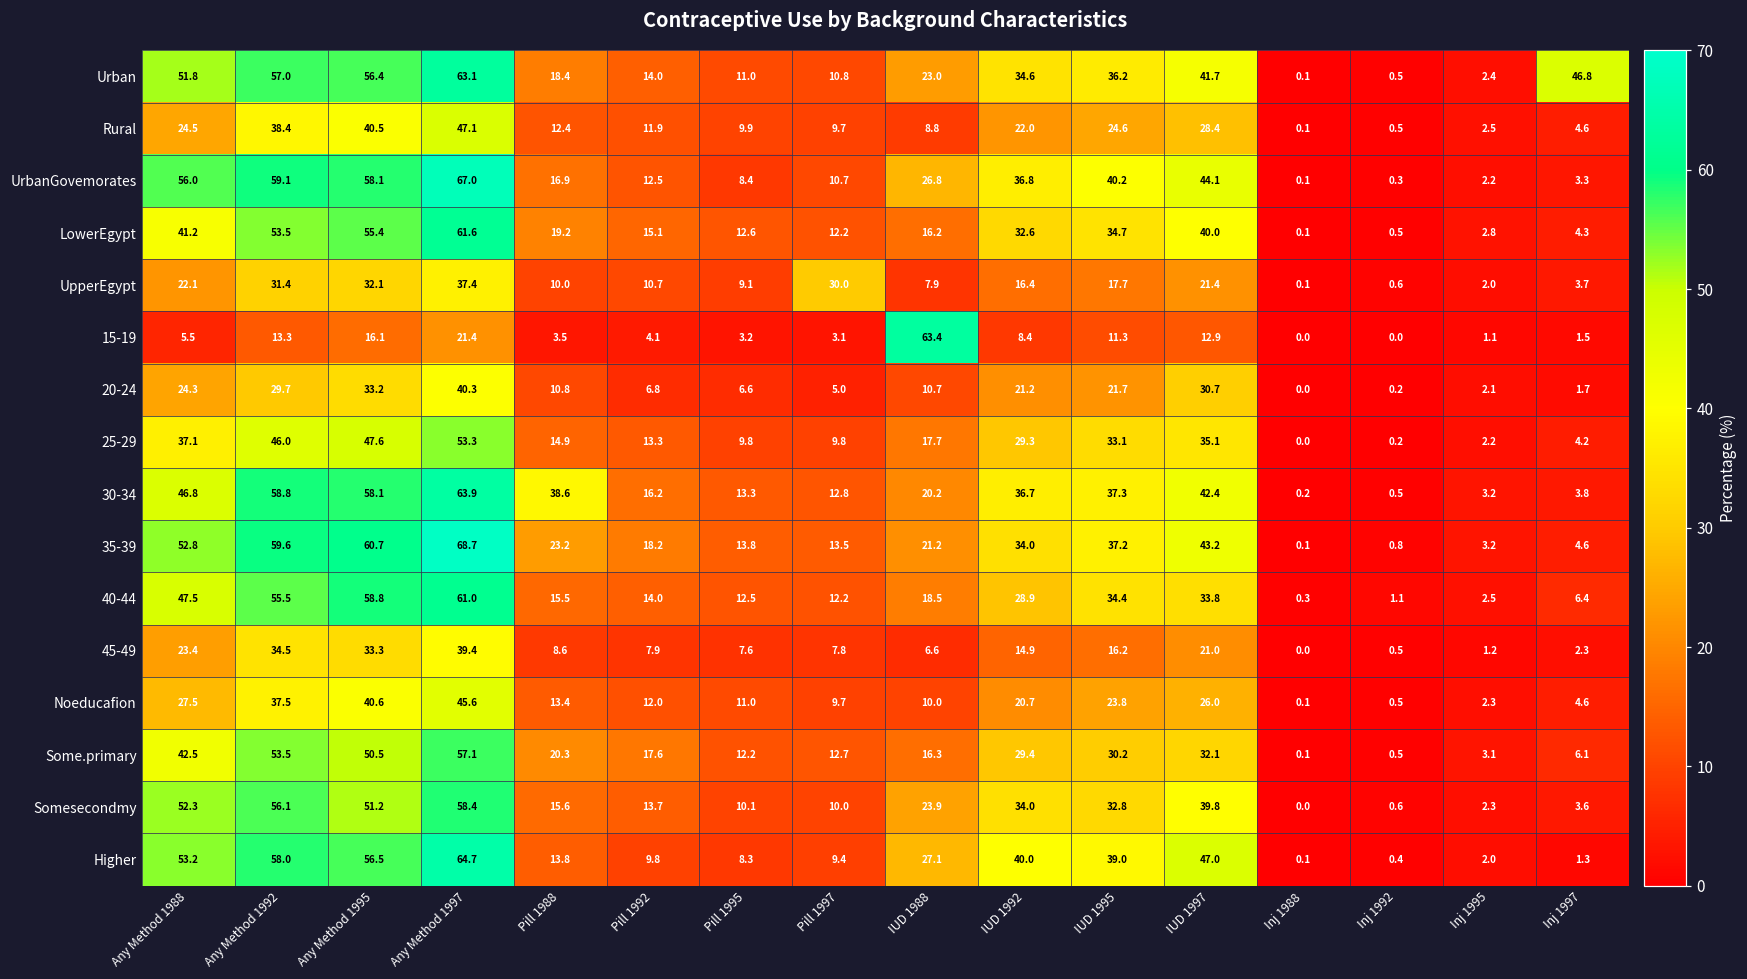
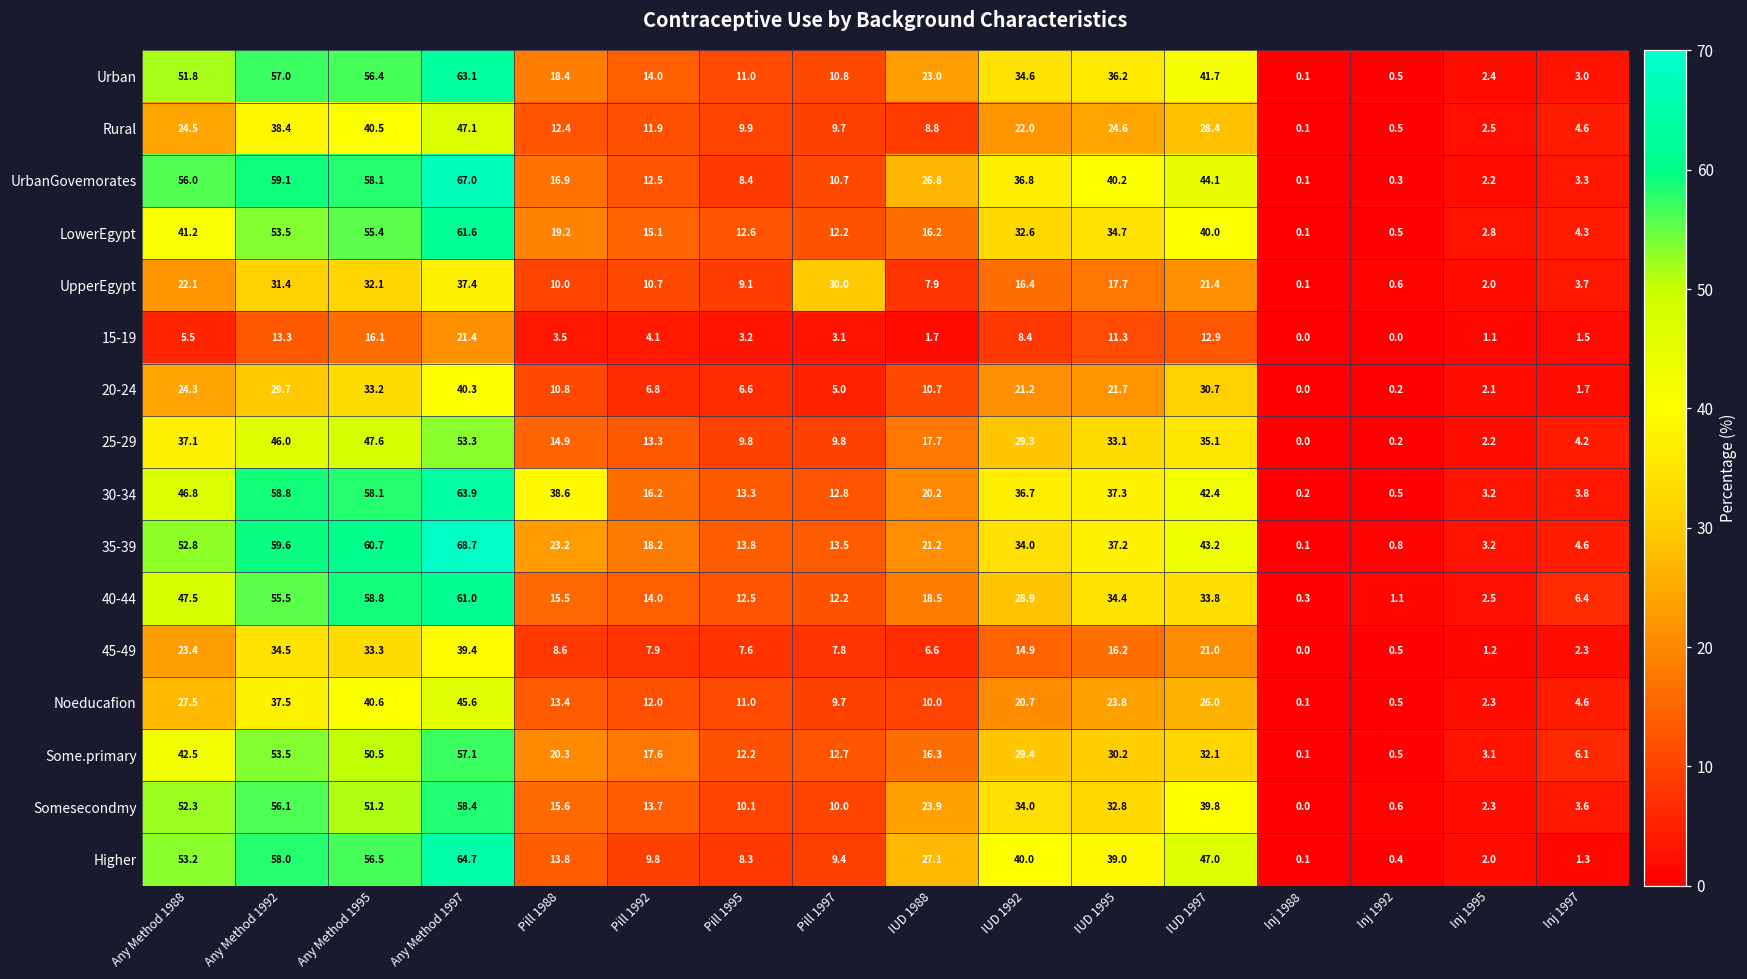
Urban, Inj 1997: 46.8 -> 3.0
15-19, IUD 1988: 63.4 -> 1.7
